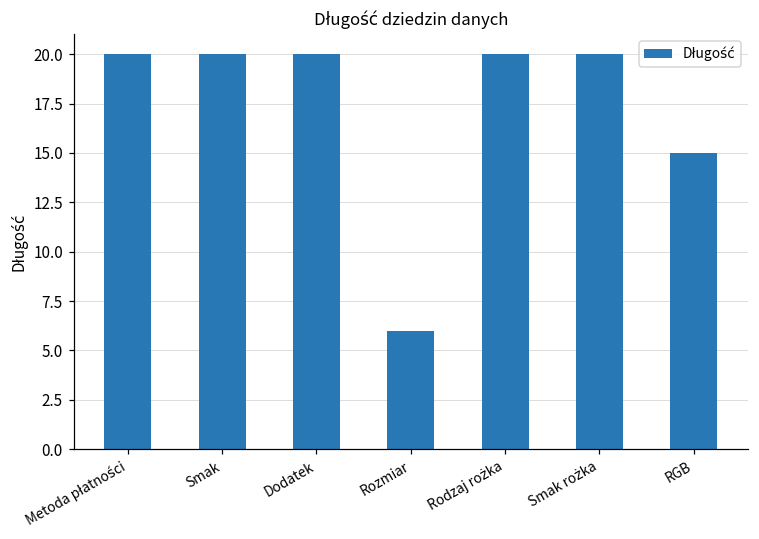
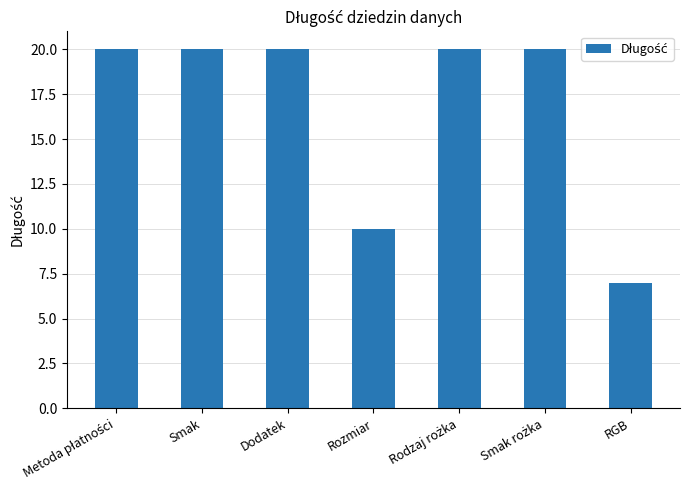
Rozmiar: 6 -> 10
RGB: 15 -> 7
